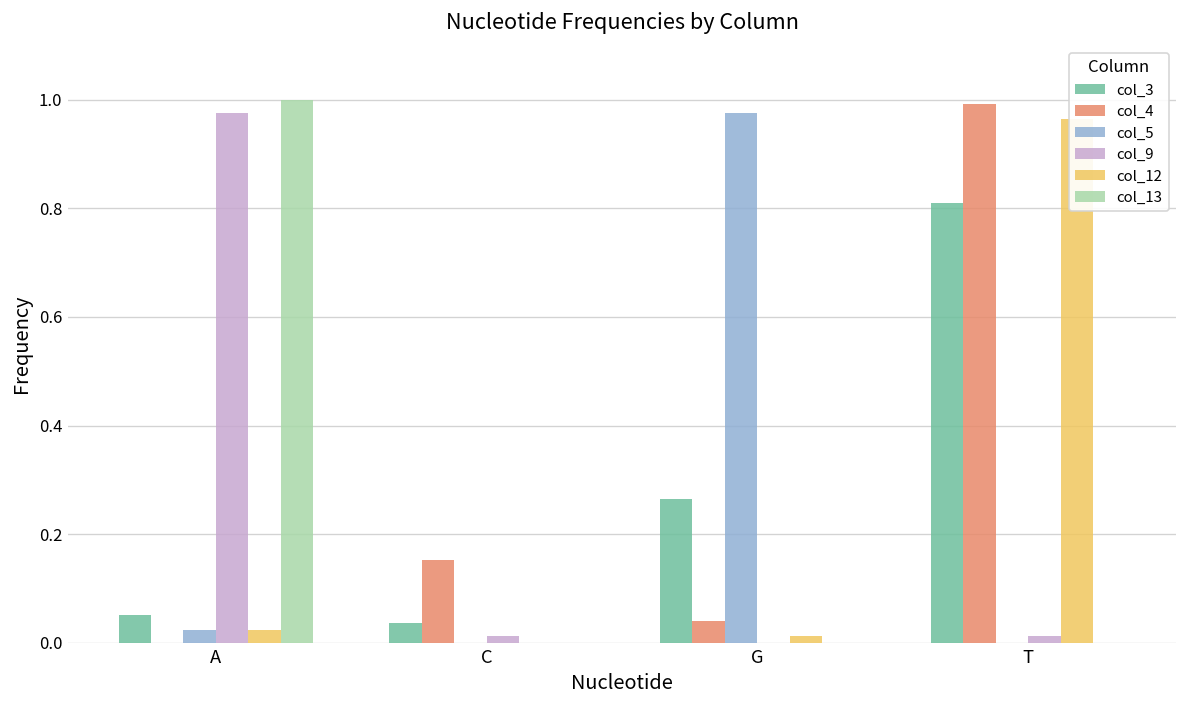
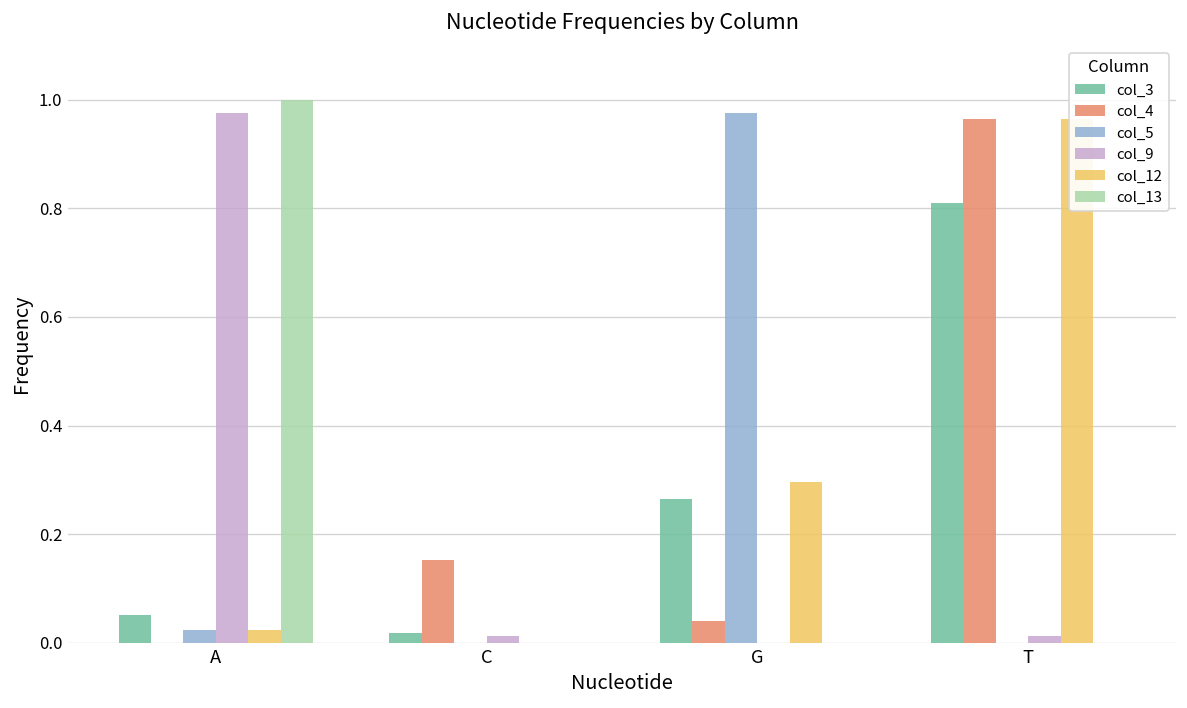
col_3, C: 0.04 -> 0.02
col_12, G: 0.01 -> 0.30
col_4, T: 0.99 -> 0.96
